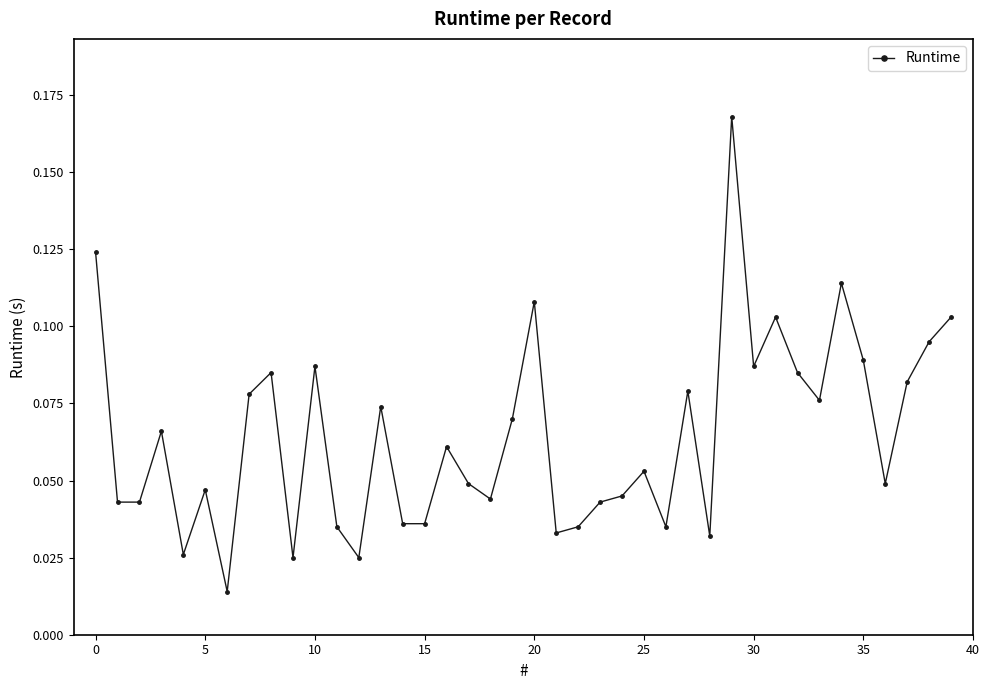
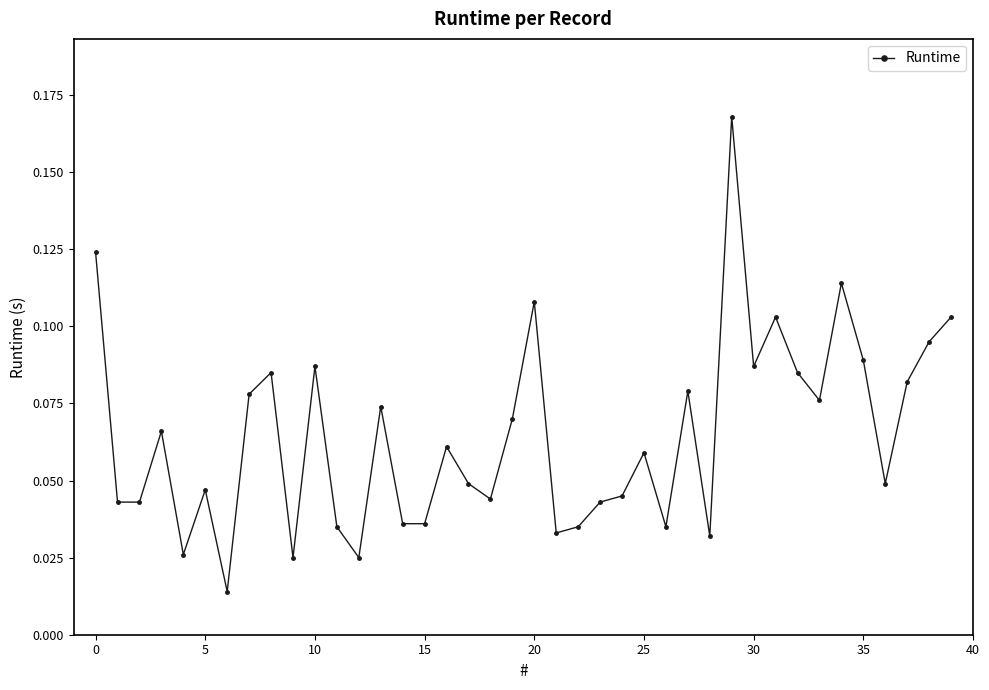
25: 0.053 -> 0.059
